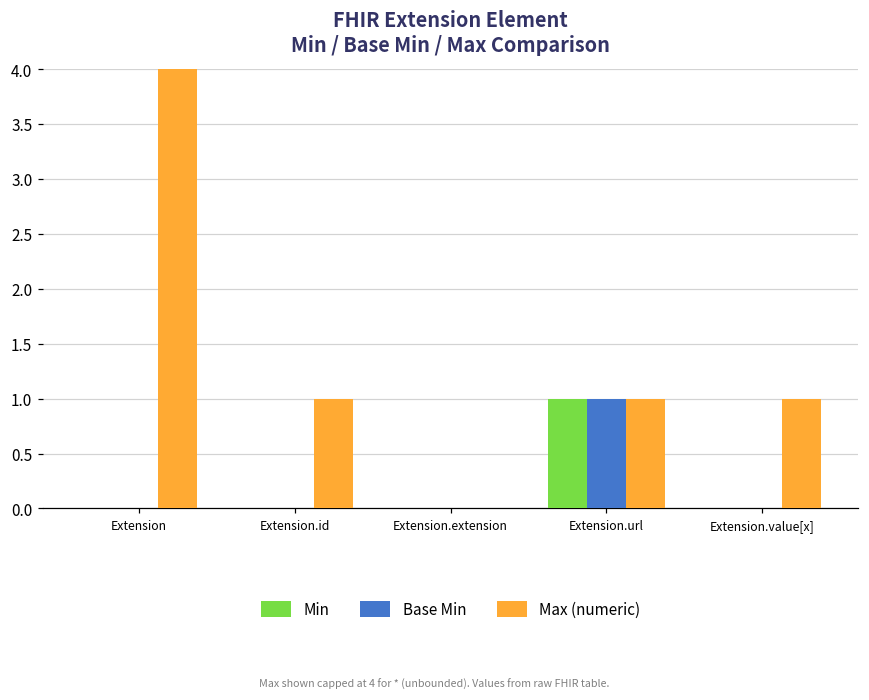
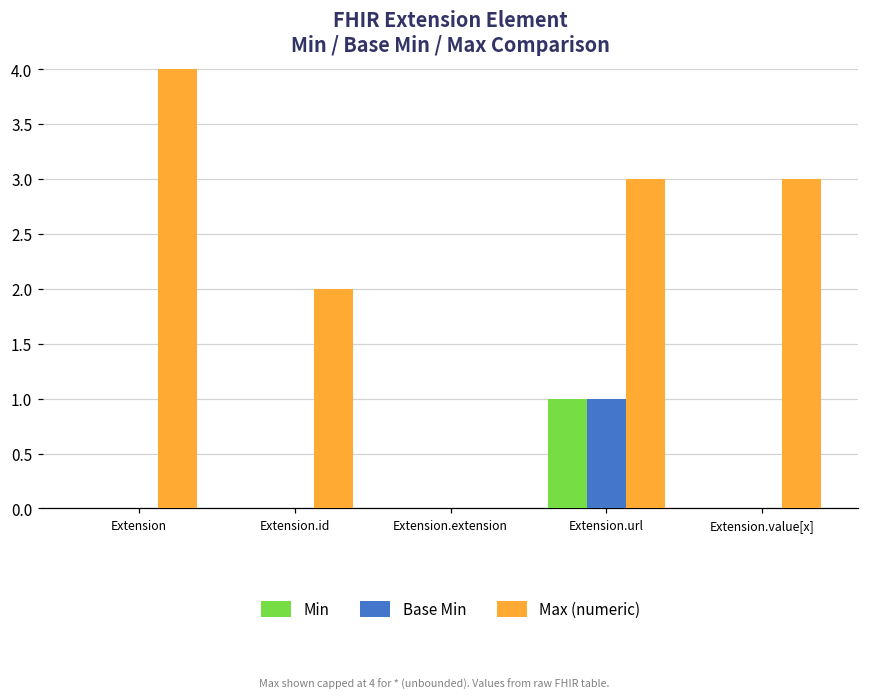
Max (numeric), Extension.id: 1 -> 2
Max (numeric), Extension.url: 1 -> 3
Max (numeric), Extension.value[x]: 1 -> 3
